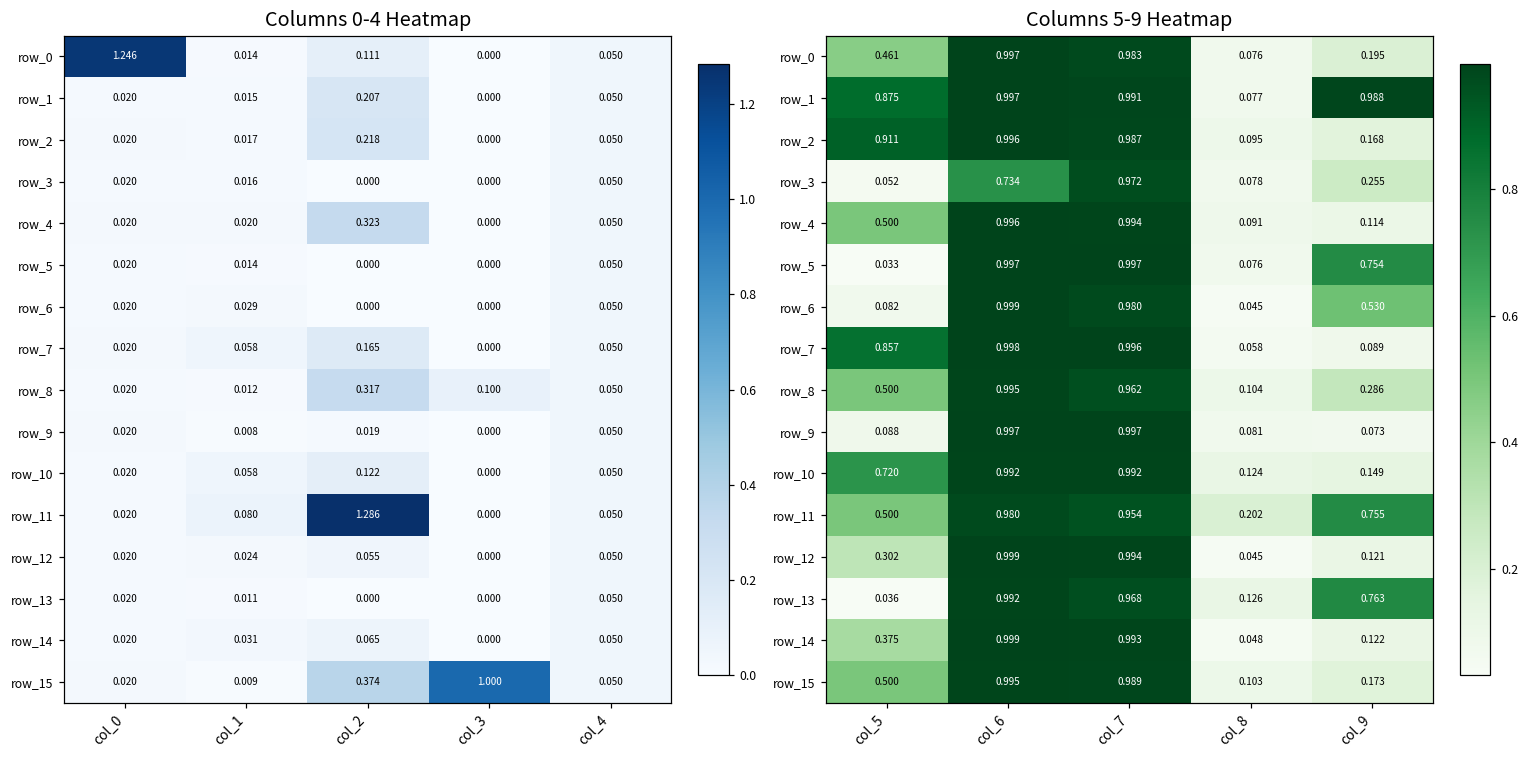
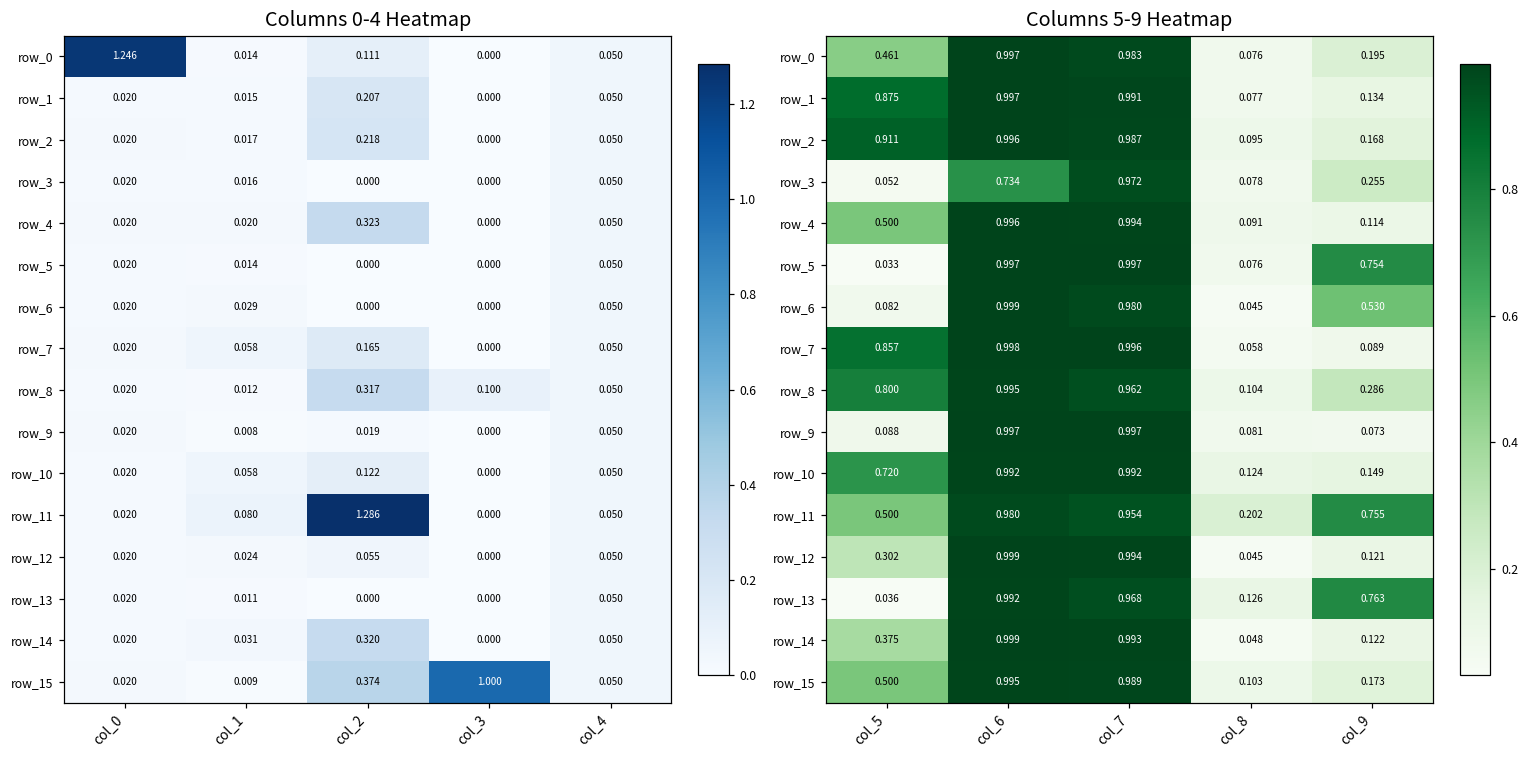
Columns 0-4 Heatmap, row_14, col_2: 0.065 -> 0.320
Columns 5-9 Heatmap, row_1, col_9: 0.988 -> 0.134
Columns 5-9 Heatmap, row_8, col_5: 0.500 -> 0.800
